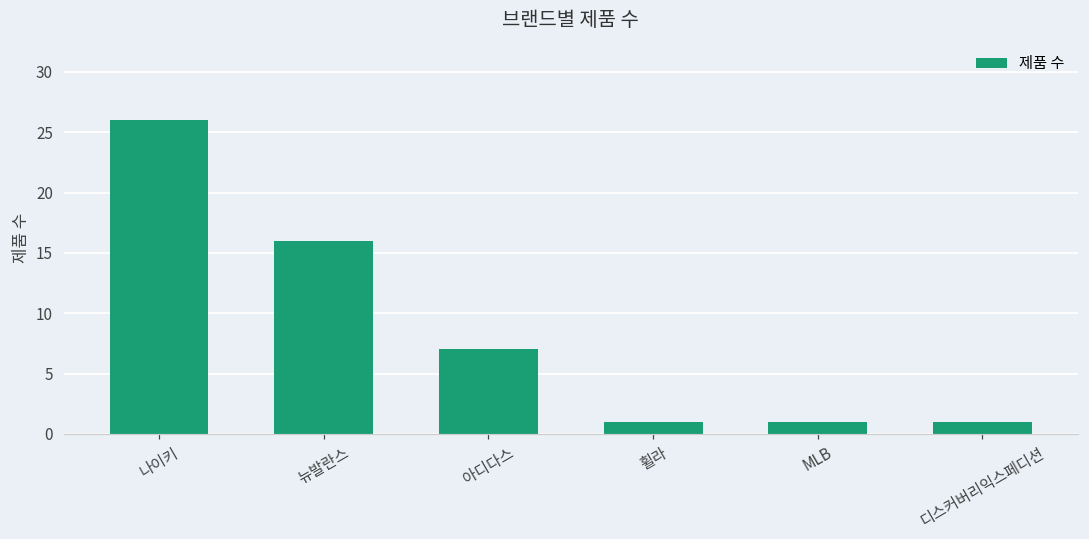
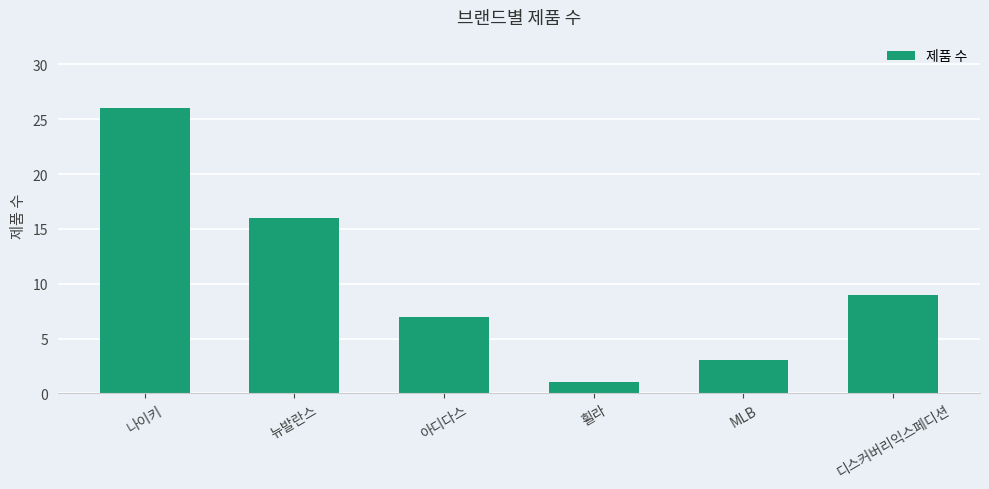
MLB: 1 -> 3
디스커버리익스페디션: 1 -> 9
